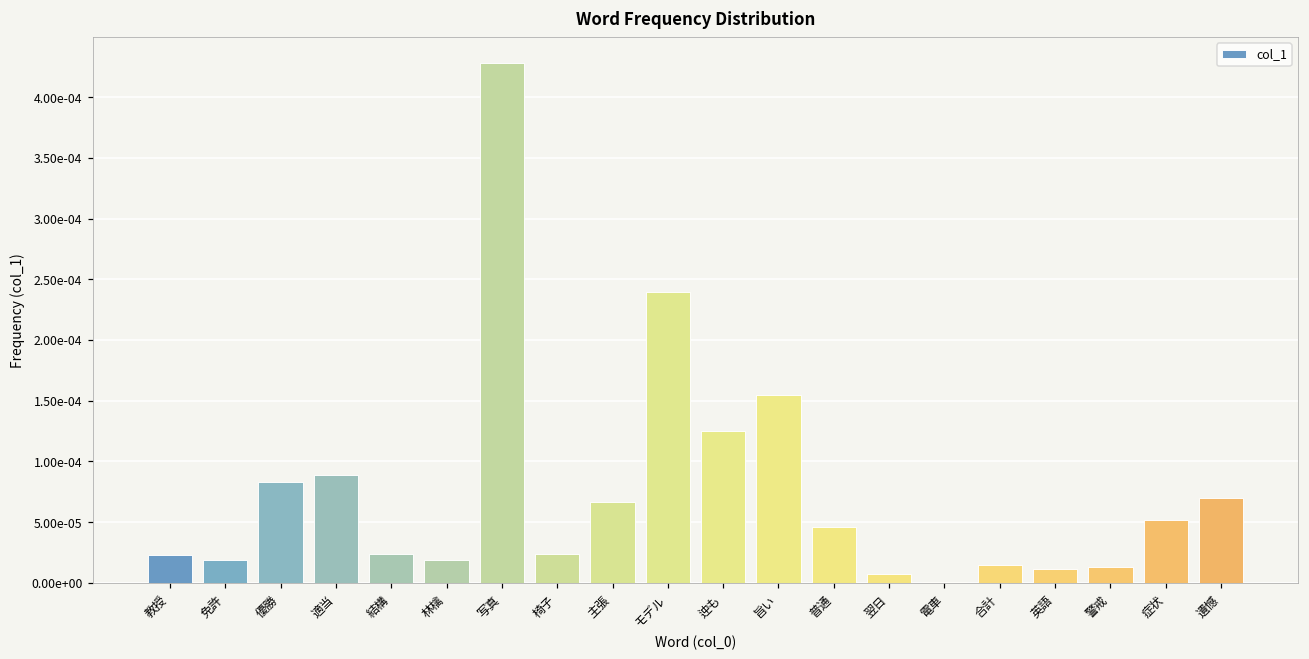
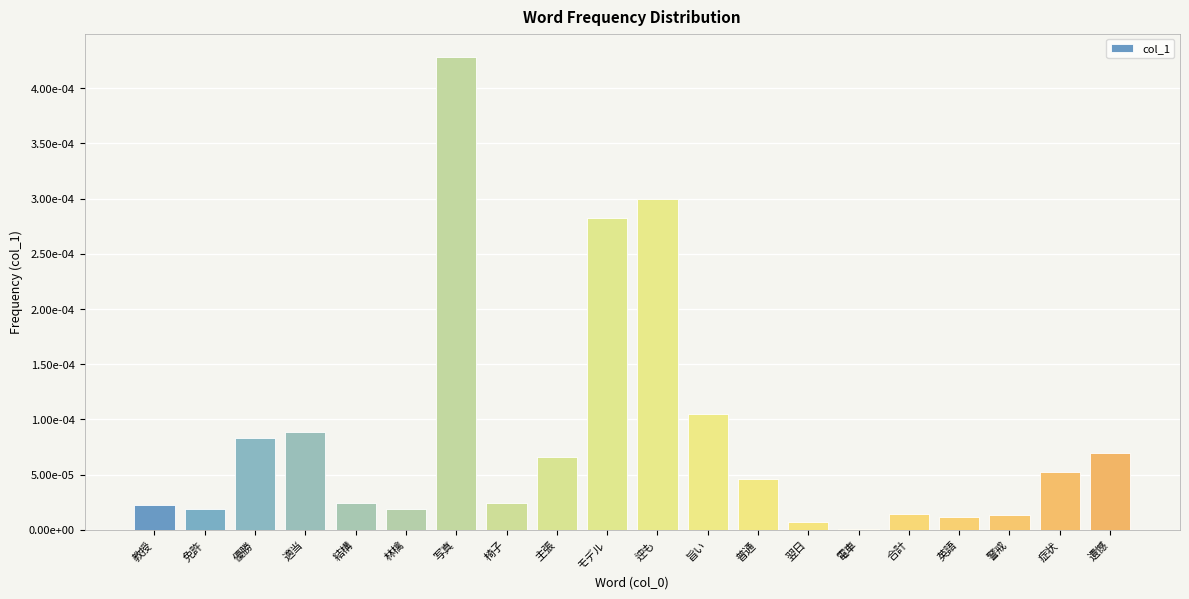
モデル: 0.000240 -> 0.000283
迚も: 0.000125 -> 0.000299
旨い: 0.000155 -> 0.000105
